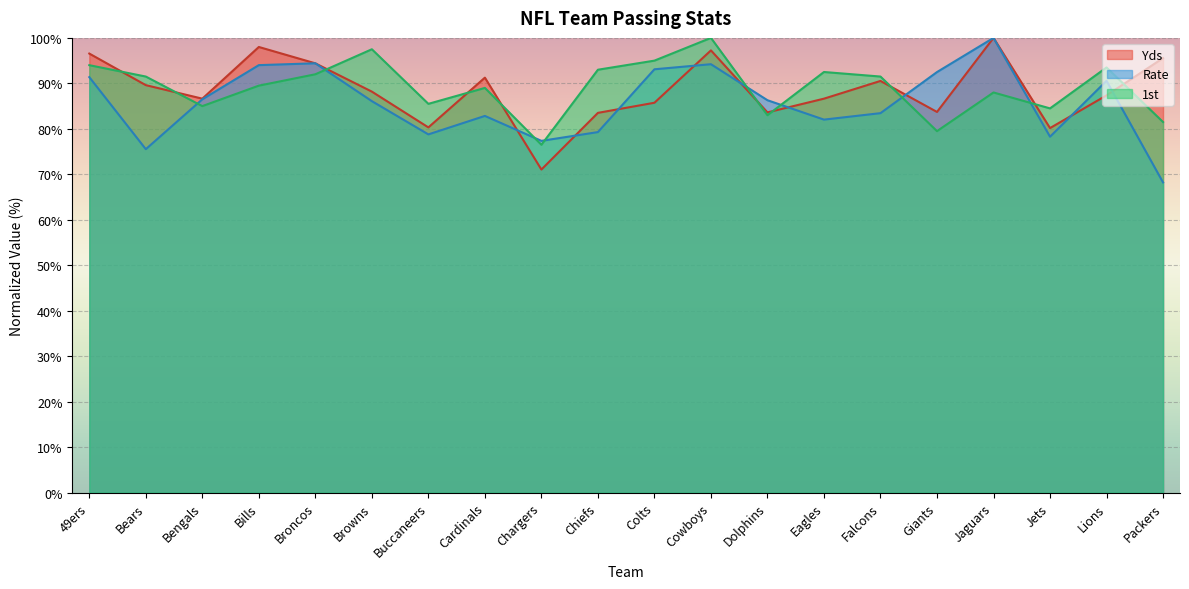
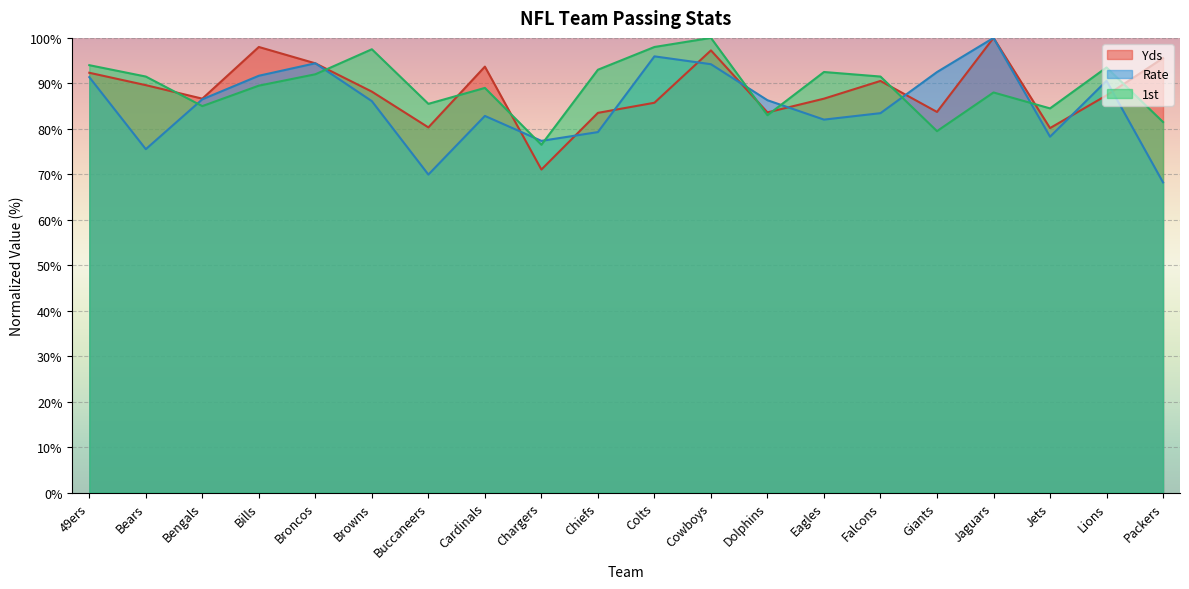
Yds, 49ers: 97% -> 92%
Rate, Bills: 94% -> 92%
Rate, Buccaneers: 79% -> 70%
Yds, Cardinals: 91% -> 94%
Rate, Colts: 93% -> 96%
1st, Colts: 95% -> 98%
